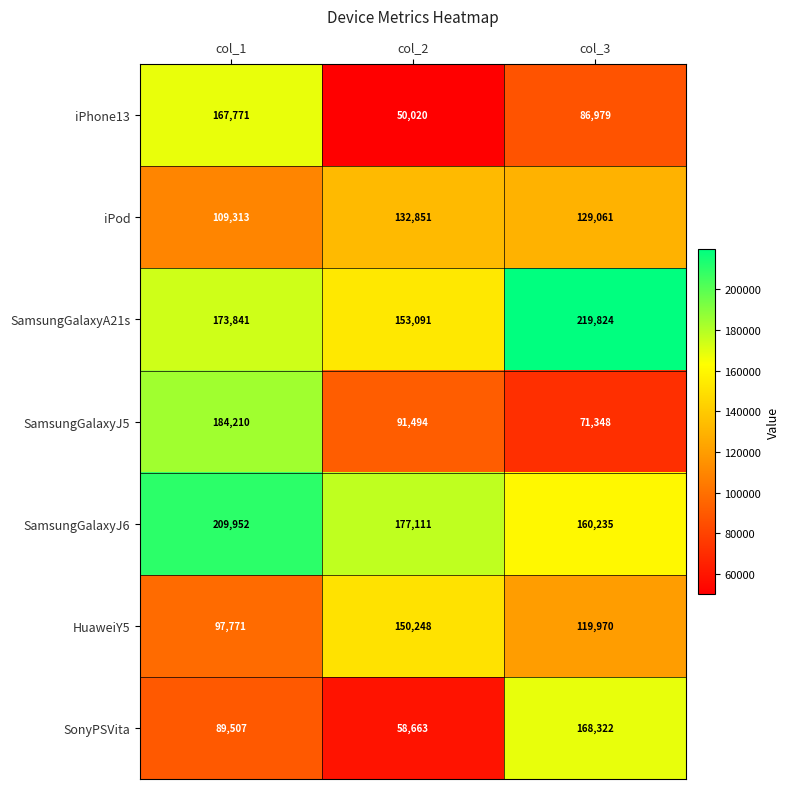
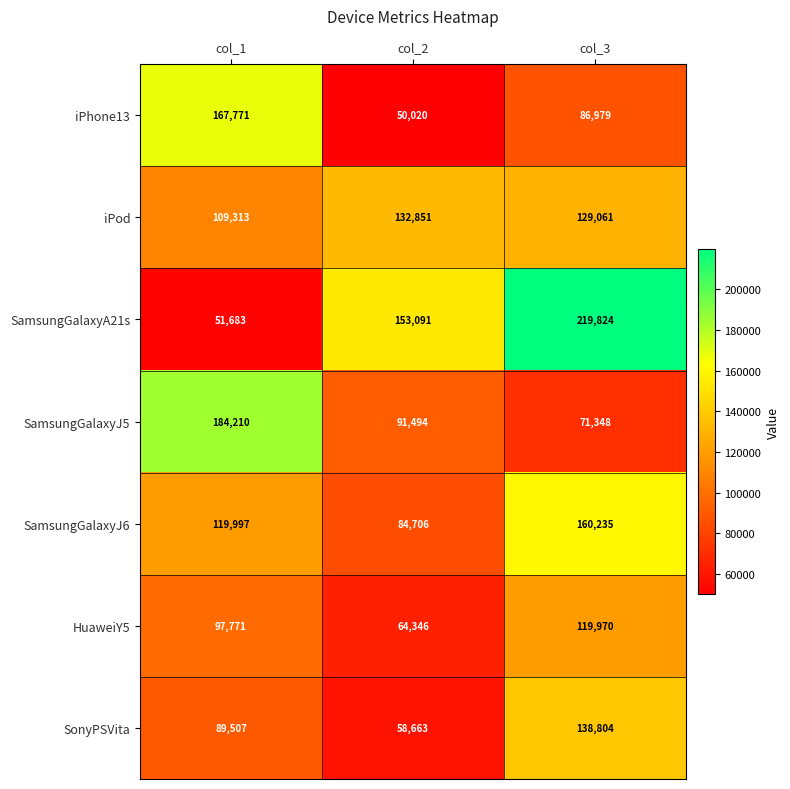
SamsungGalaxyA21s, col_1: 173,841 -> 51,683
SamsungGalaxyJ6, col_1: 209,952 -> 119,997
SamsungGalaxyJ6, col_2: 177,111 -> 84,706
HuaweiY5, col_2: 150,248 -> 64,346
SonyPSVita, col_3: 168,322 -> 138,804
